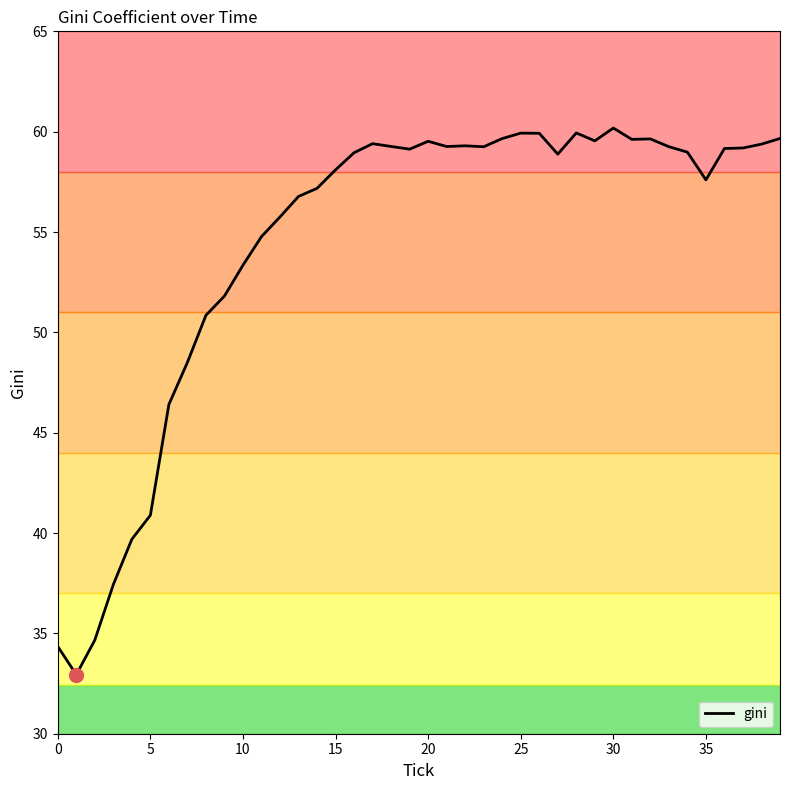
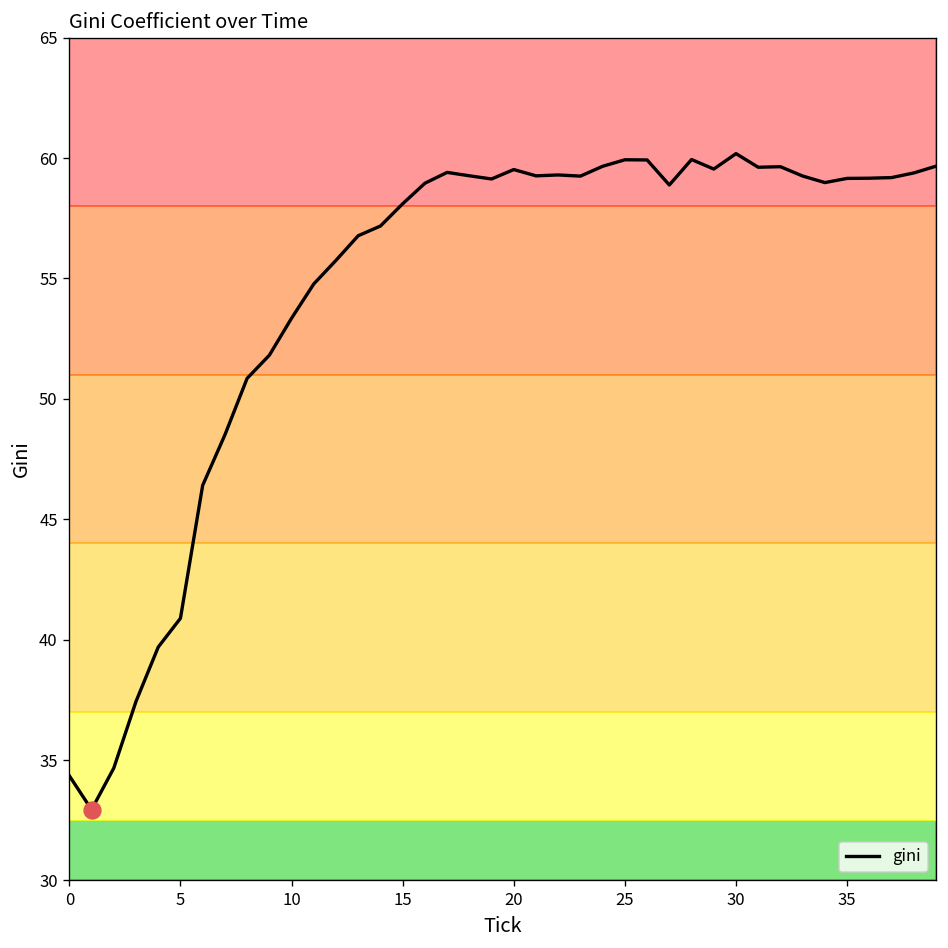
gini, 35: 57.6 -> 59.2
